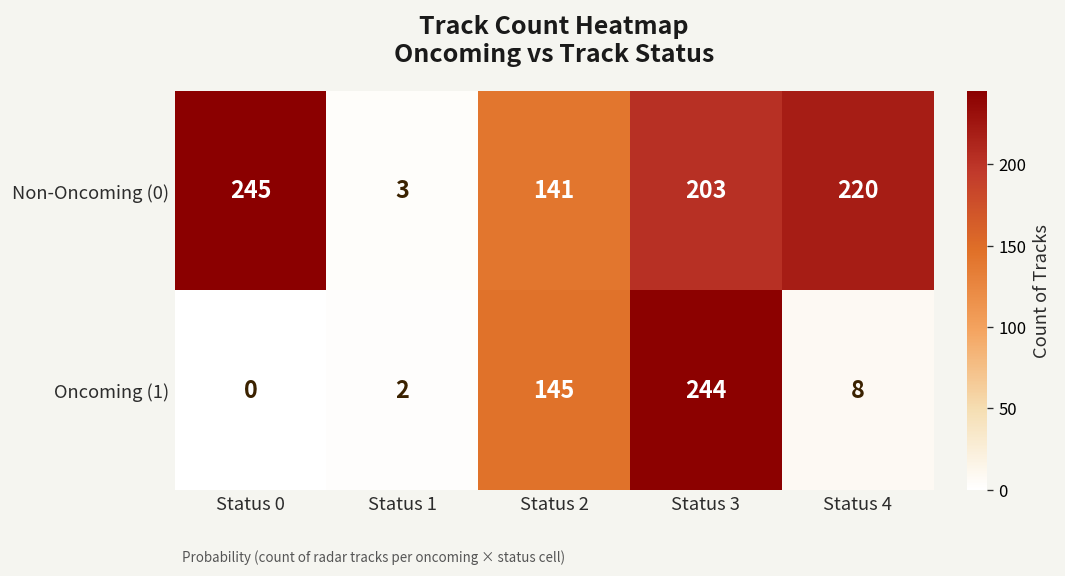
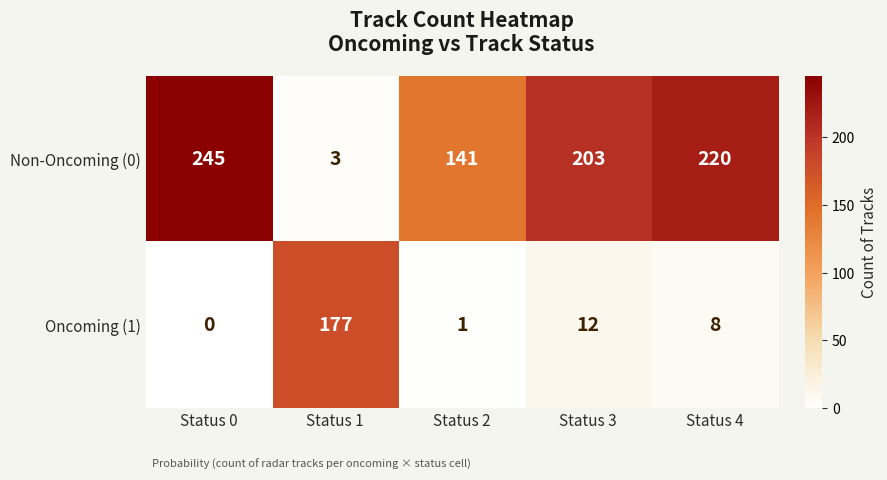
Oncoming (1), Status 1: 2 -> 177
Oncoming (1), Status 2: 145 -> 1
Oncoming (1), Status 3: 244 -> 12
